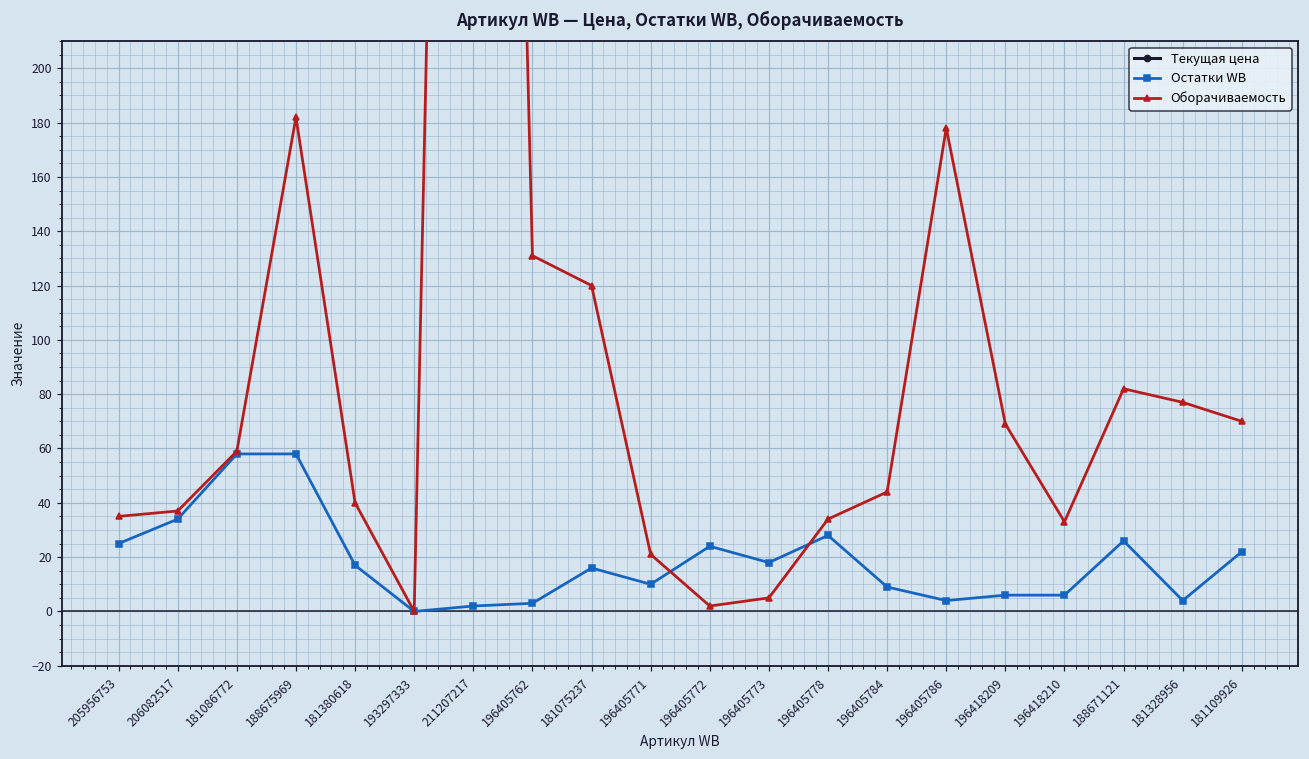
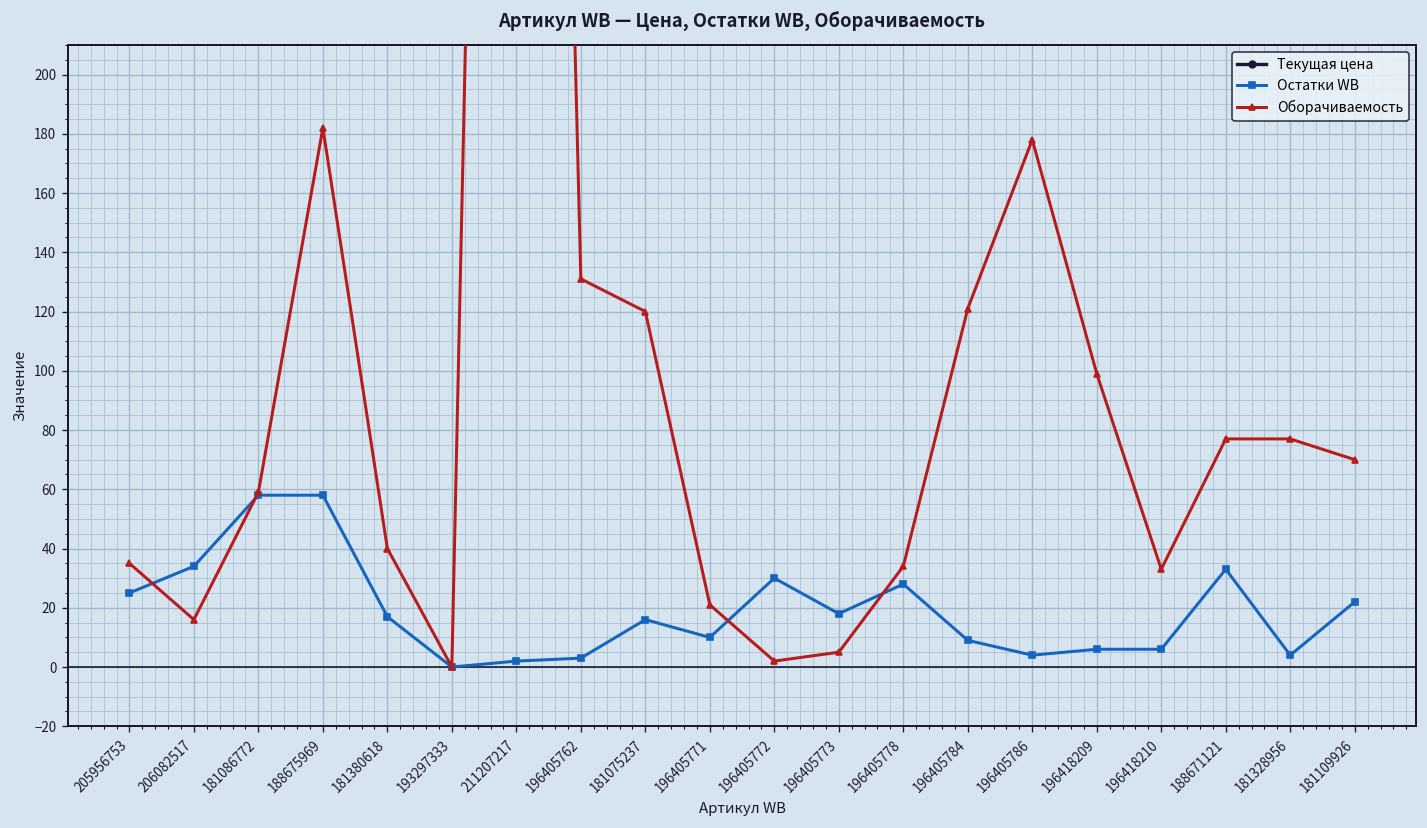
Оборачиваемость, 206082517: 37 -> 16
Остатки WB, 196405772: 24 -> 30
Оборачиваемость, 196405784: 44 -> 121
Оборачиваемость, 196418209: 69 -> 99
Остатки WB, 188671121: 26 -> 33
Оборачиваемость, 188671121: 82 -> 77
